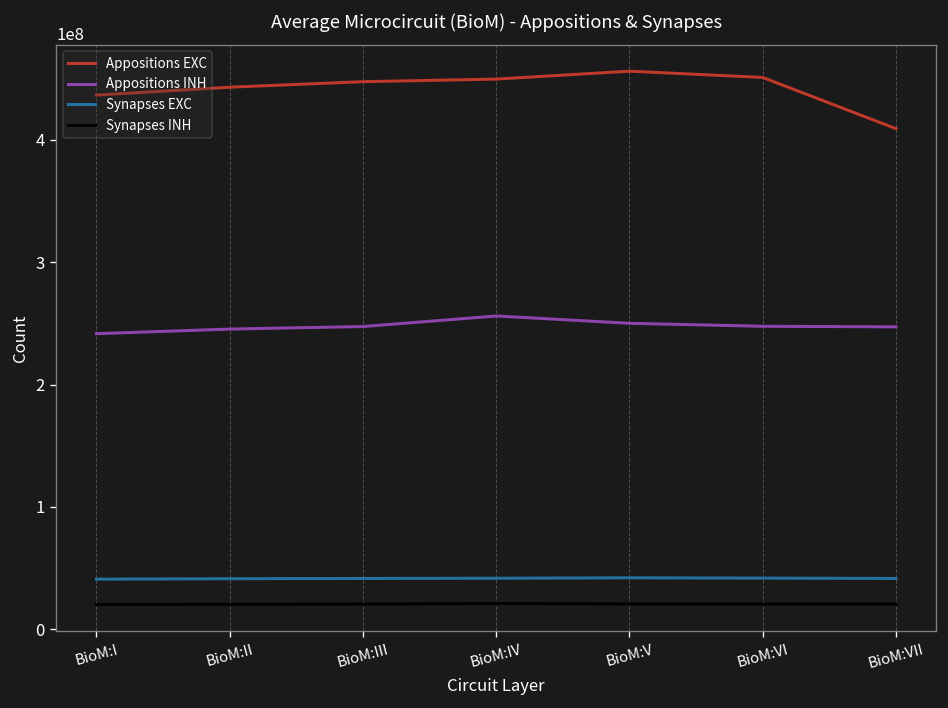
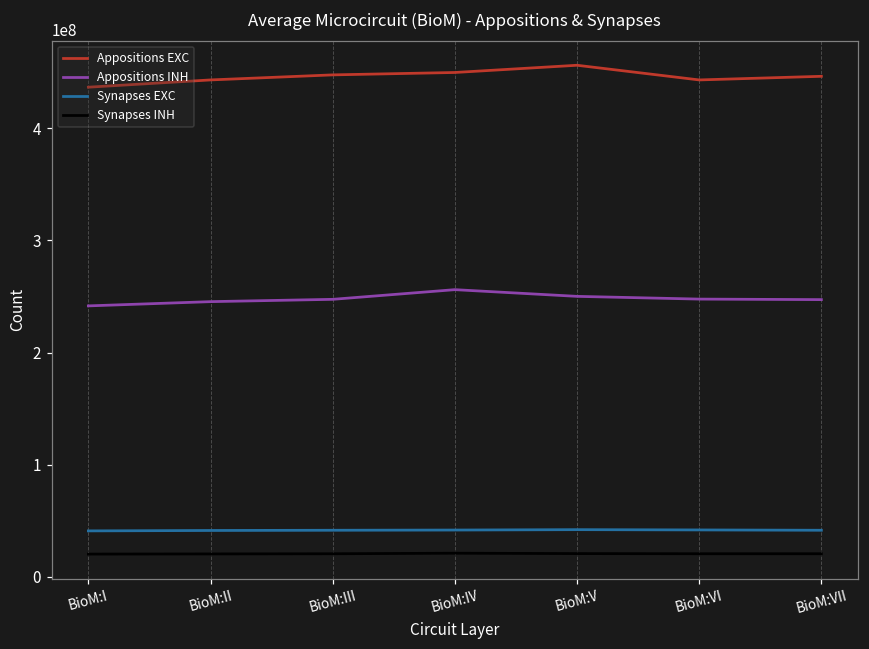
Appositions EXC, BioM:VI: 451000000 -> 443000000
Appositions EXC, BioM:VII: 409000000 -> 446000000
